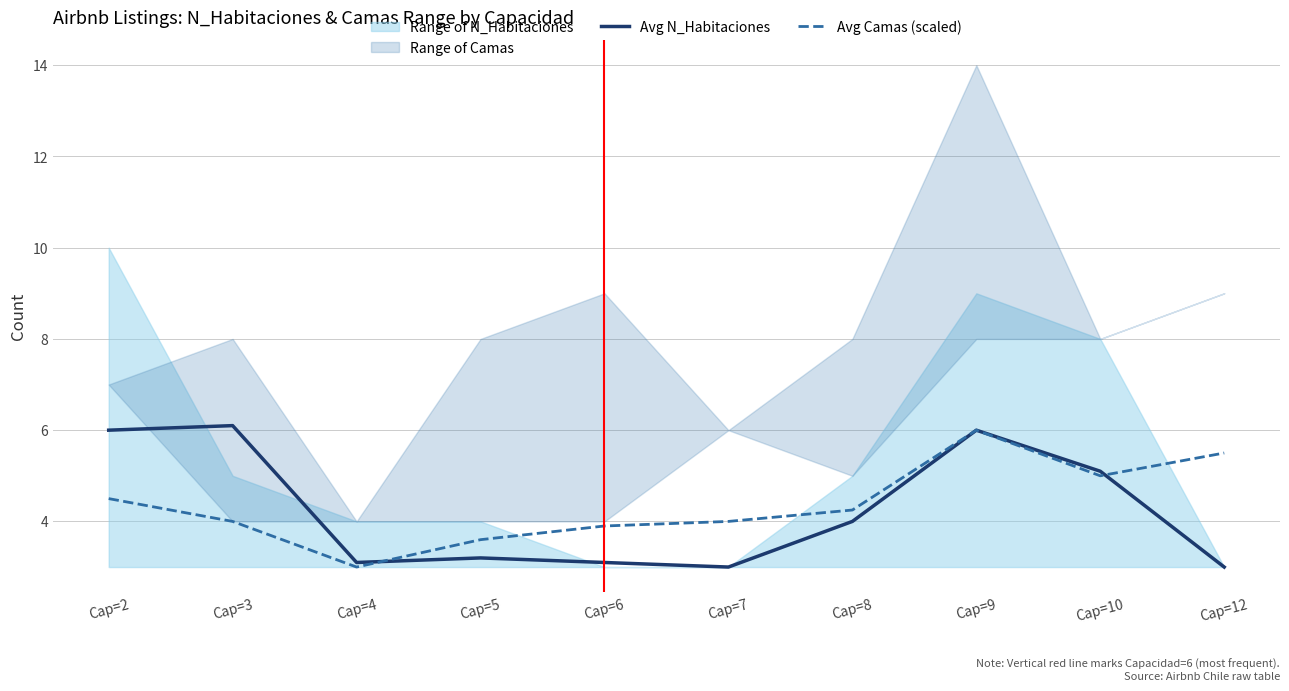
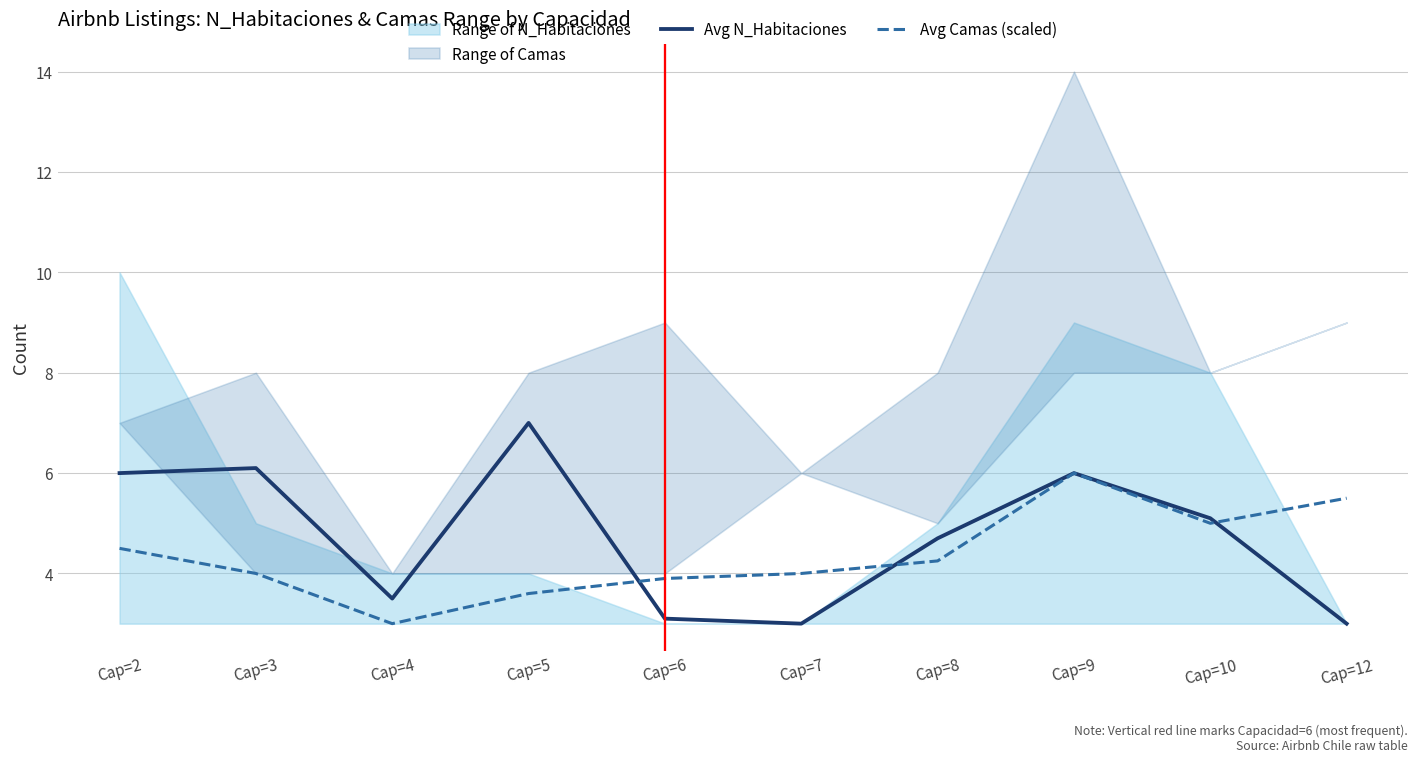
Avg N_Habitaciones, Cap=4: 3.1 -> 3.5
Avg N_Habitaciones, Cap=5: 3.2 -> 7.0
Avg N_Habitaciones, Cap=8: 4.0 -> 4.7
